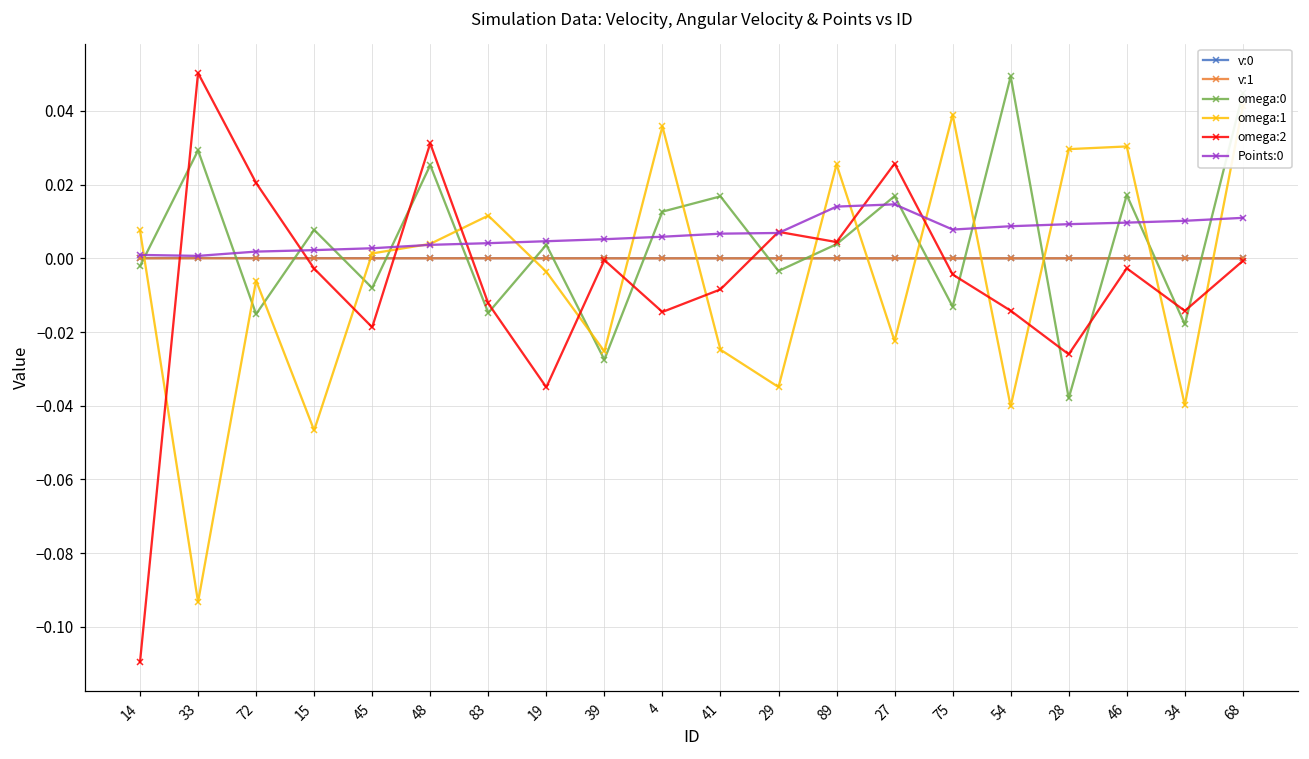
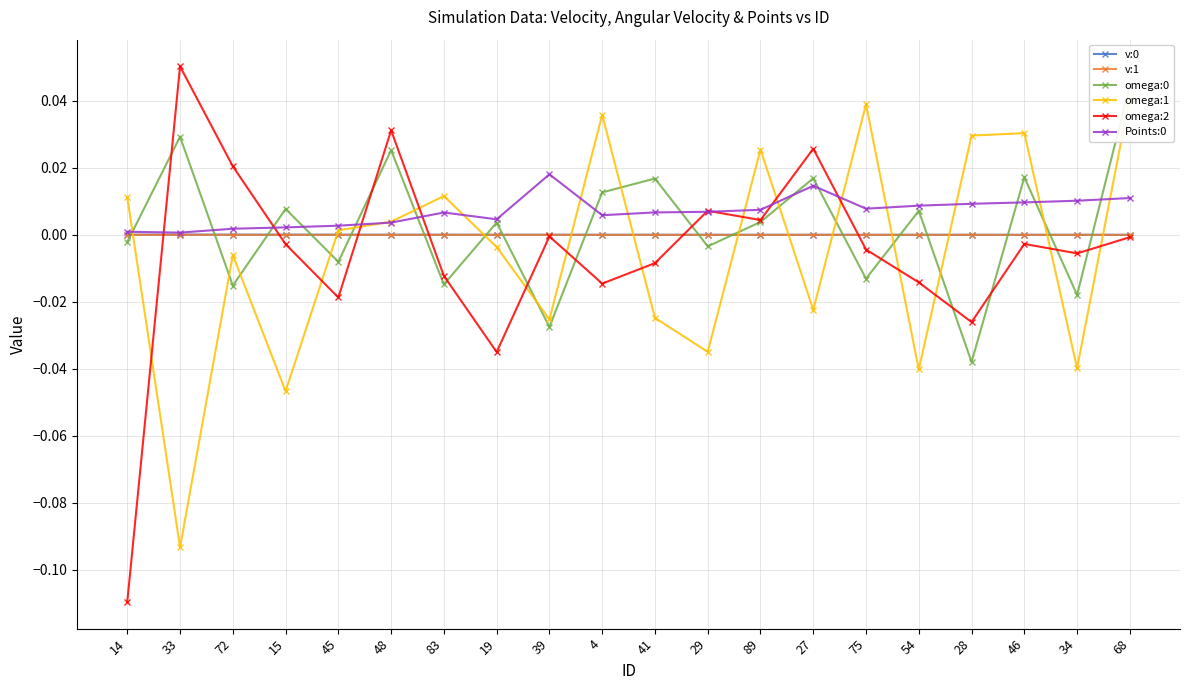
omega:1, 14: 0.008 -> 0.011
Points:0, 83: 0.004 -> 0.007
Points:0, 39: 0.005 -> 0.018
Points:0, 89: 0.014 -> 0.007
omega:0, 54: 0.049 -> 0.007
omega:2, 34: -0.014 -> -0.006
